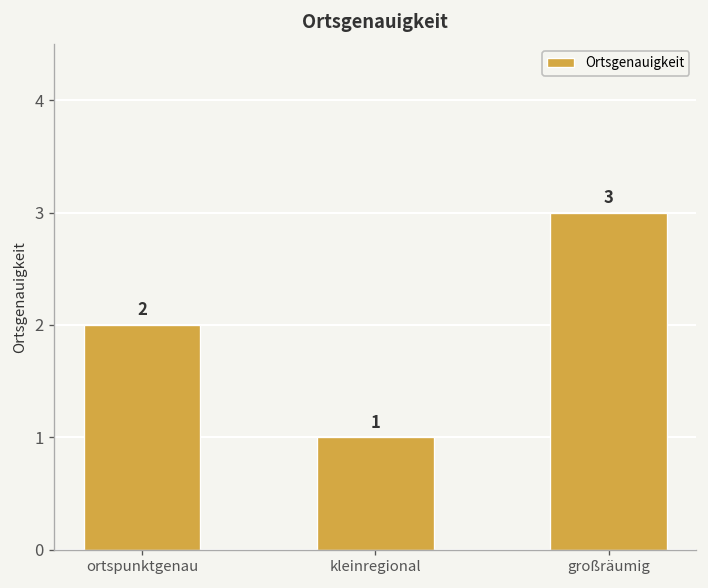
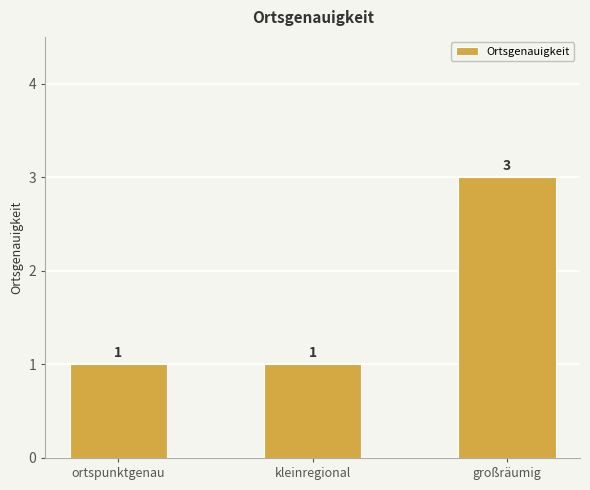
ortspunktgenau: 2 -> 1
